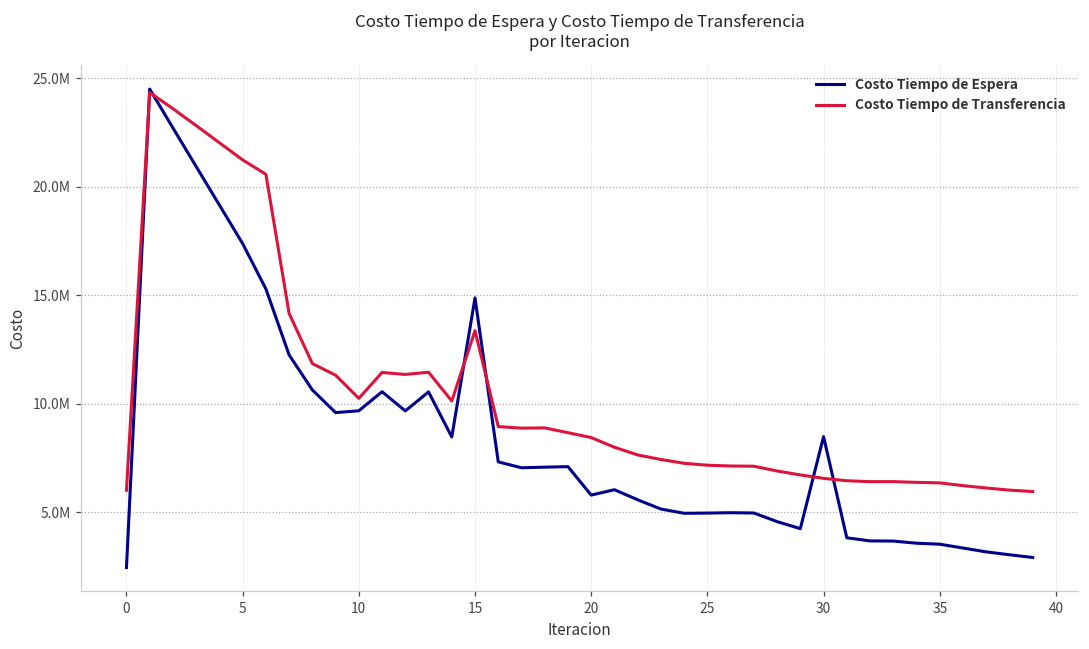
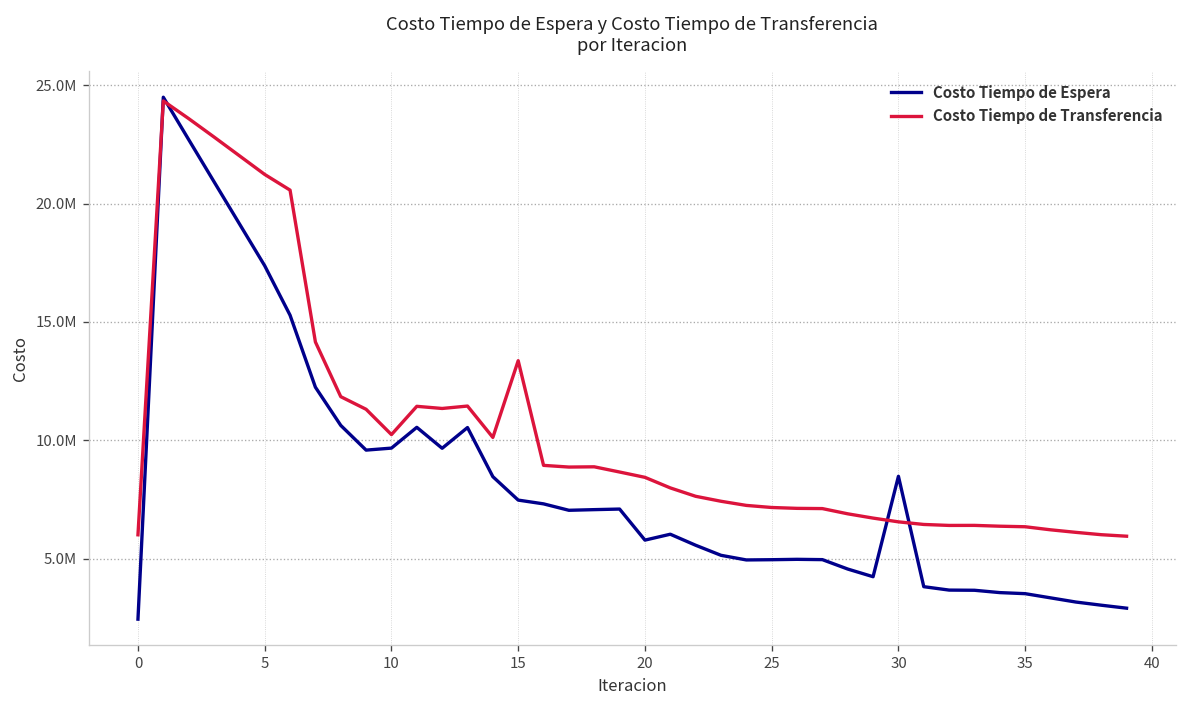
Costo Tiempo de Espera, 15: 14900000 -> 7500000
